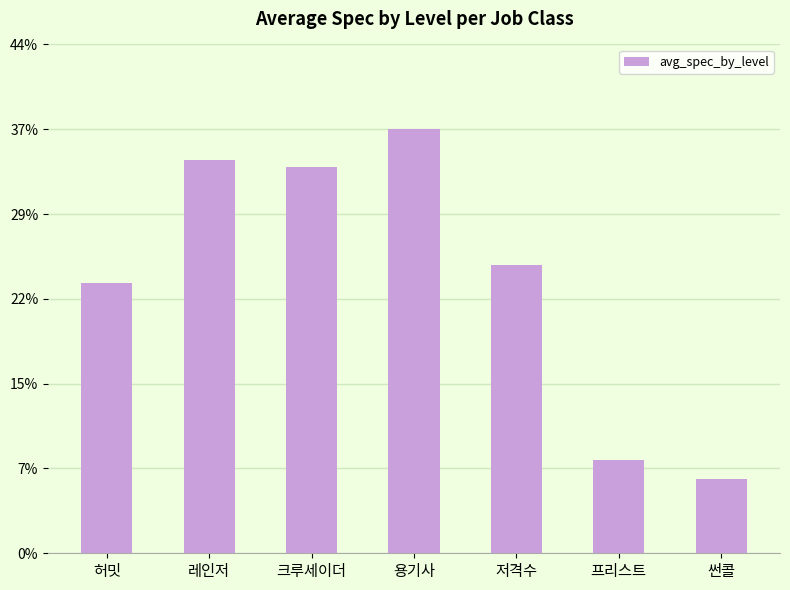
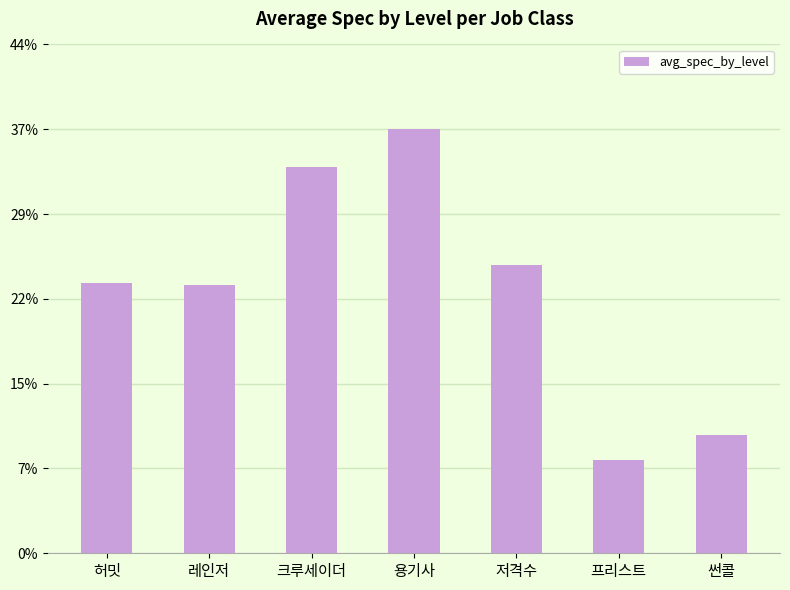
레인저: 33.9% -> 23.1%
썬콜: 6.4% -> 10.2%
